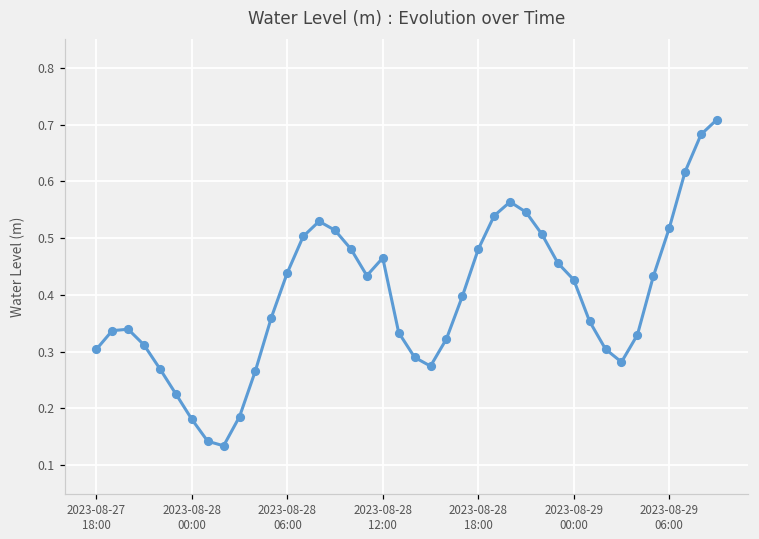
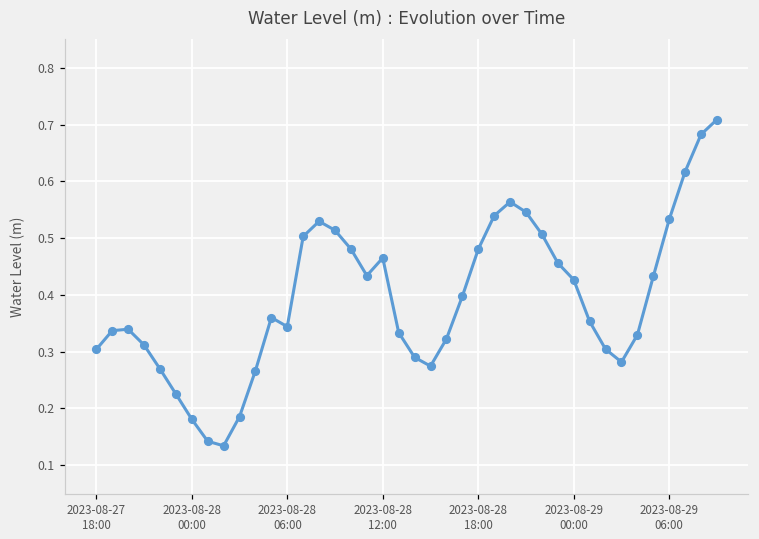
2023-08-28 06:00: 0.44 -> 0.34
2023-08-29 06:00: 0.52 -> 0.53
